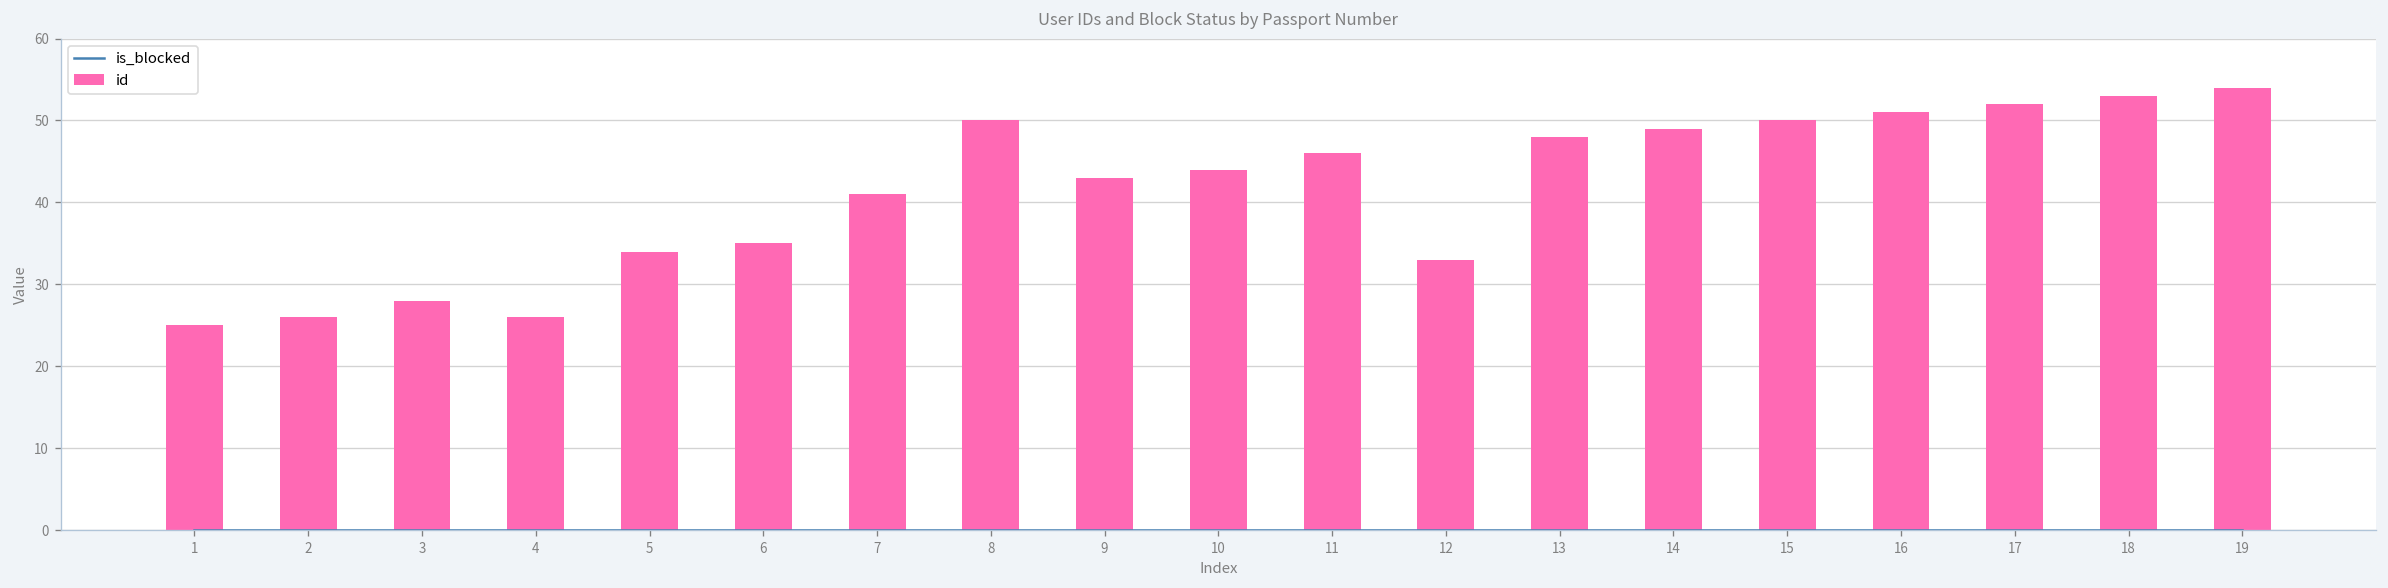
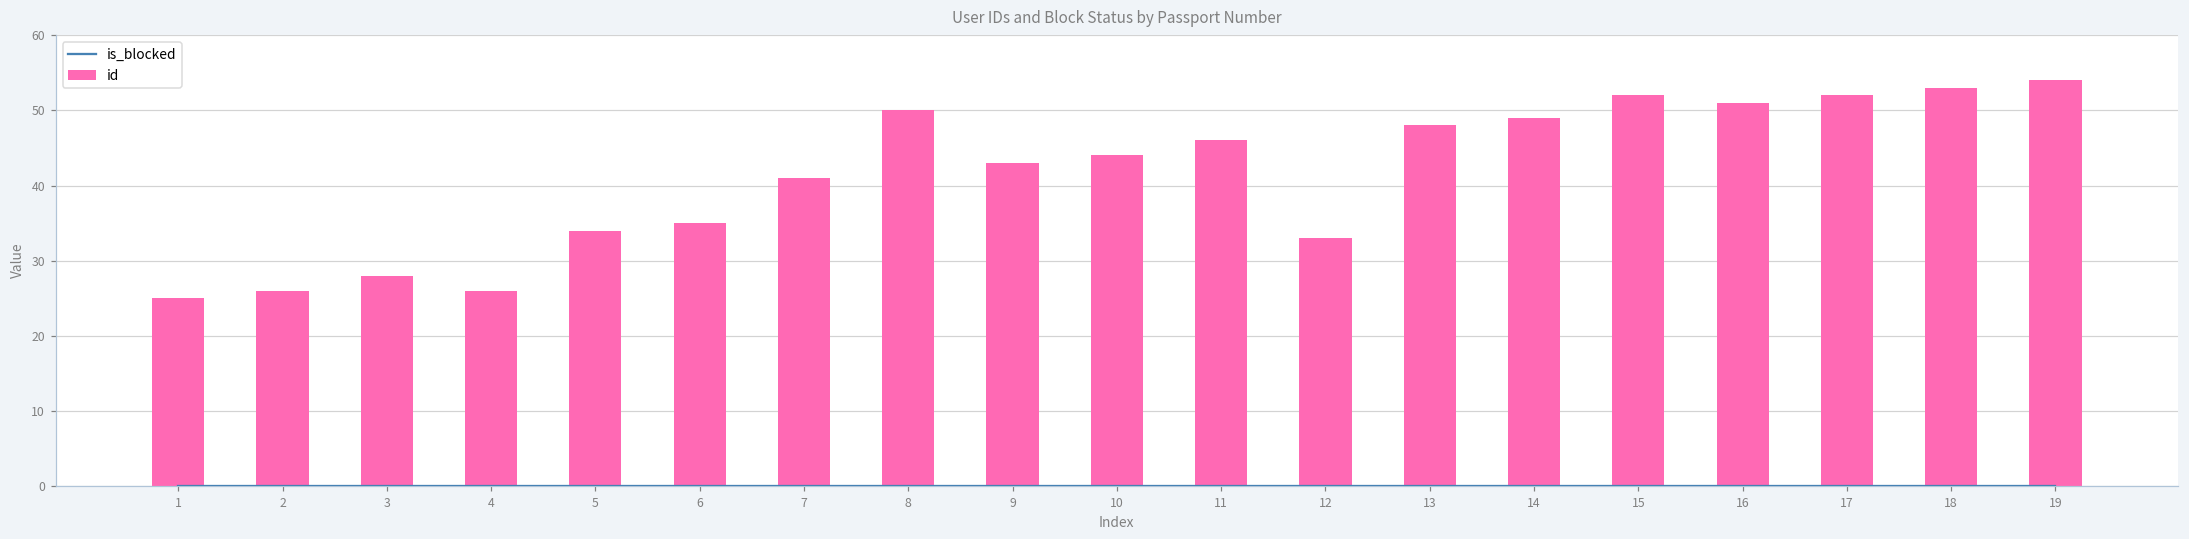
id, 15: 50 -> 52
